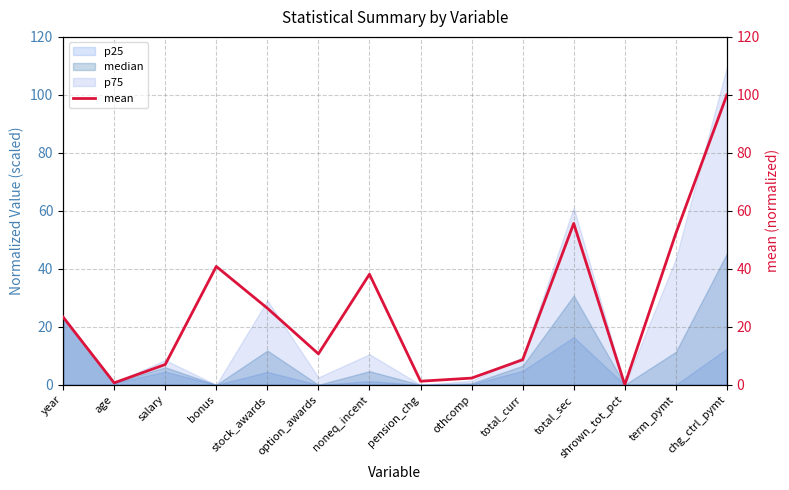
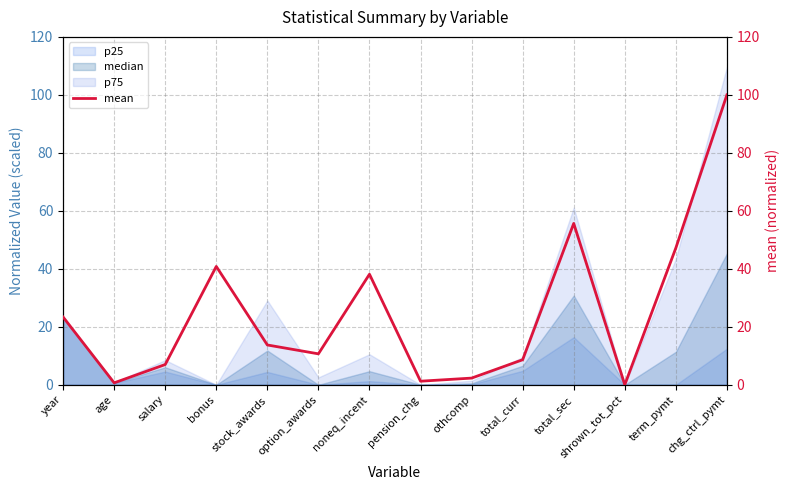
mean, stock_awards: 26 -> 14
mean, term_pymt: 52 -> 47
